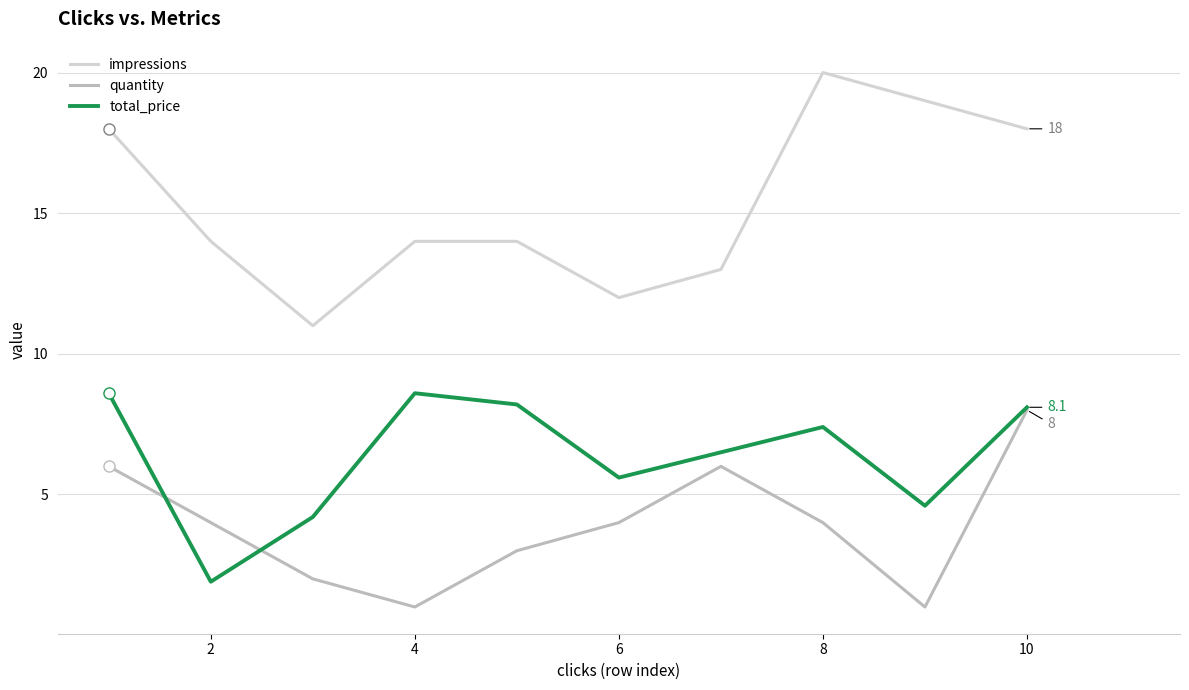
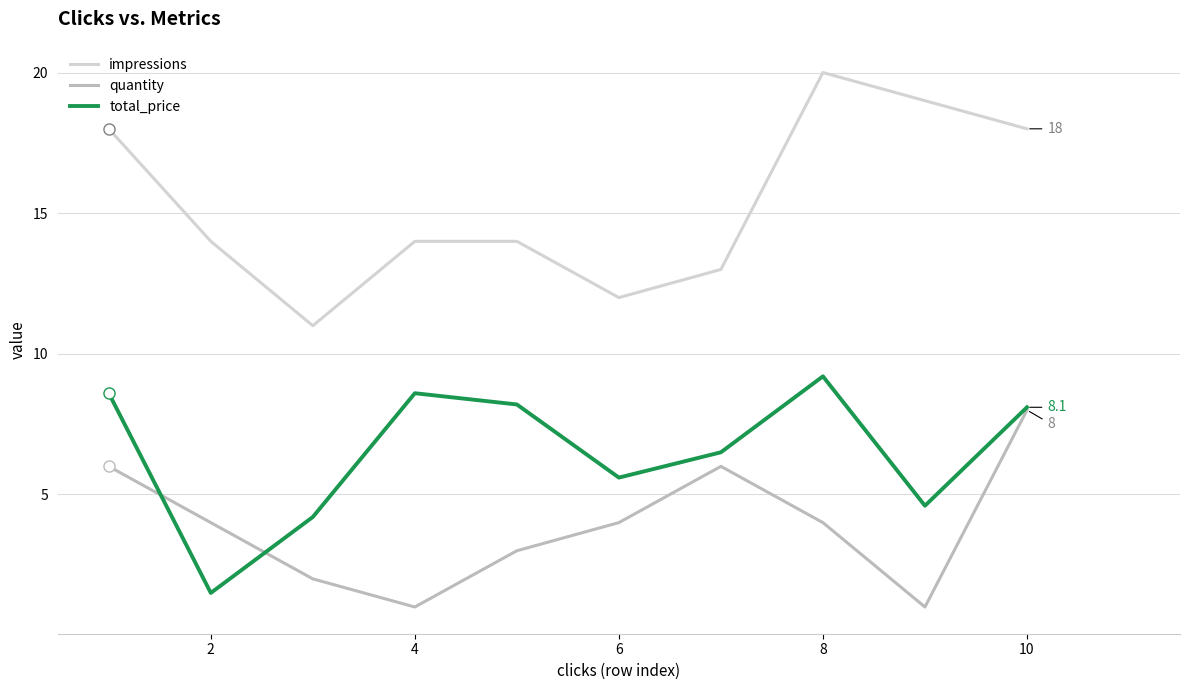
total_price, 2: 1.9 -> 1.5
total_price, 8: 7.4 -> 9.2
